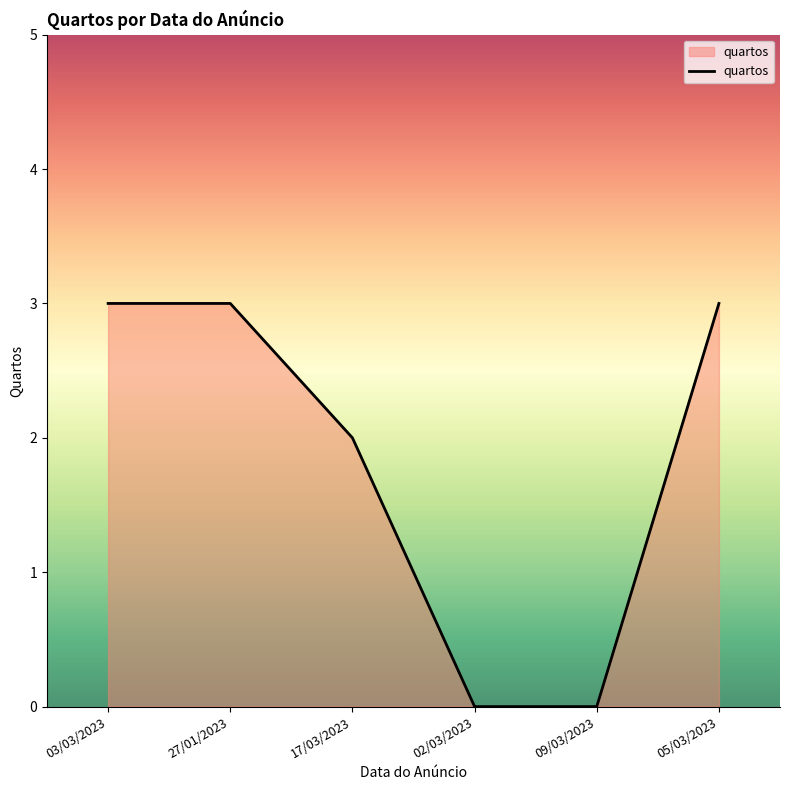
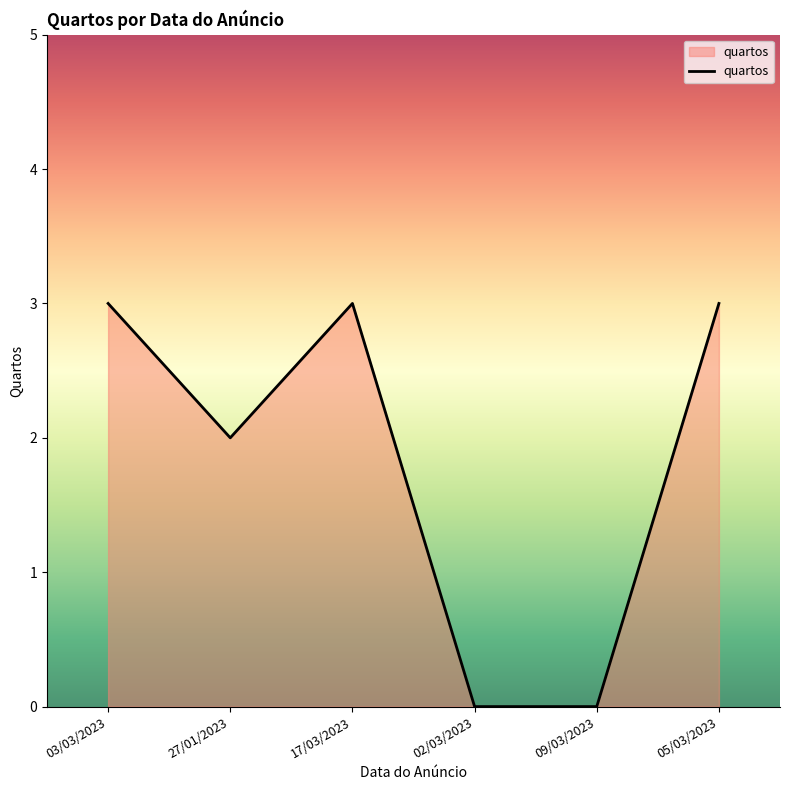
27/01/2023: 3 -> 2
17/03/2023: 2 -> 3
